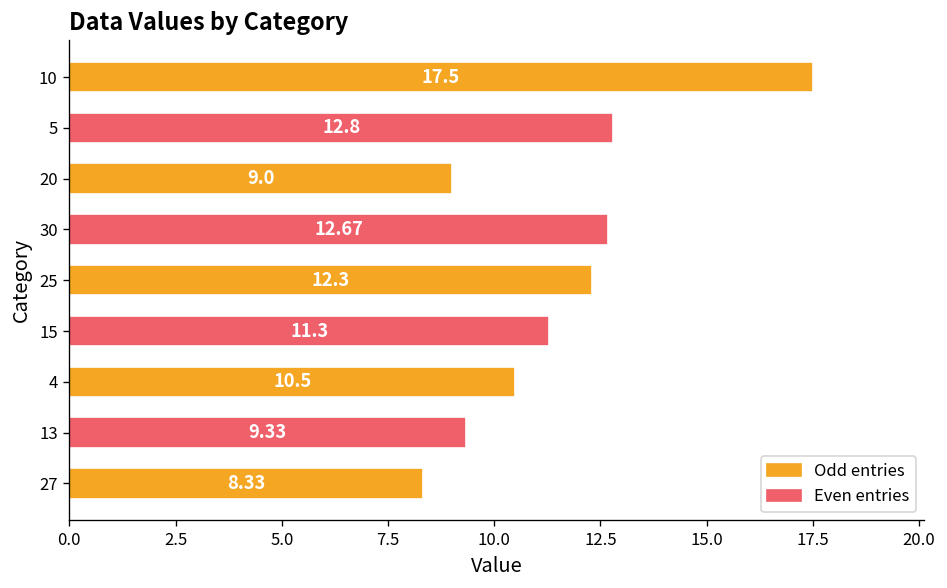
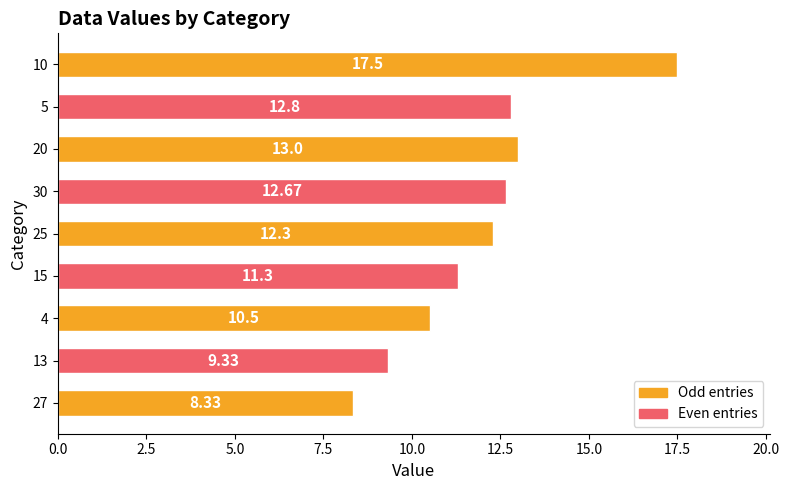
20: 9.0 -> 13.0
